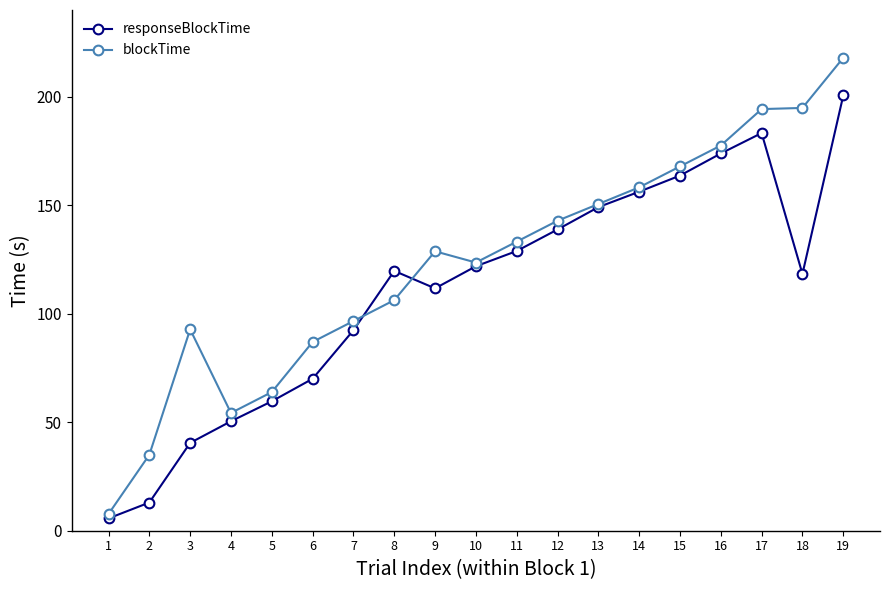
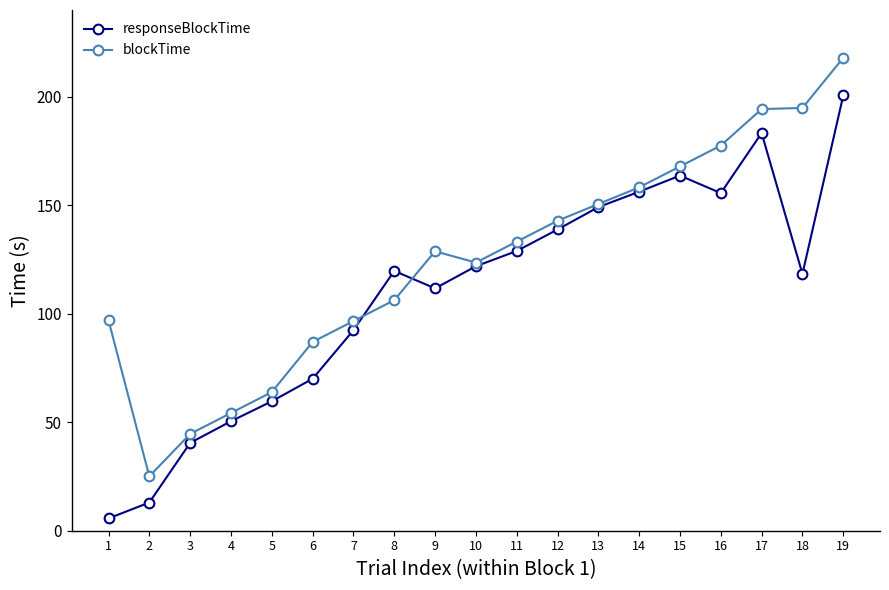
blockTime, 1: 8 -> 97
blockTime, 2: 35 -> 25
blockTime, 3: 93 -> 45
responseBlockTime, 16: 174 -> 156
